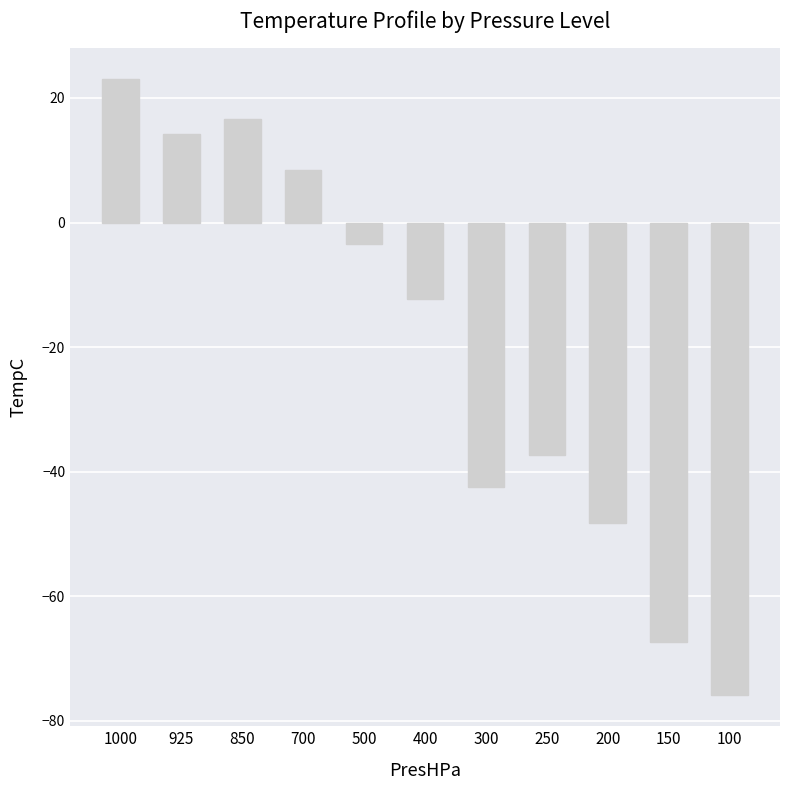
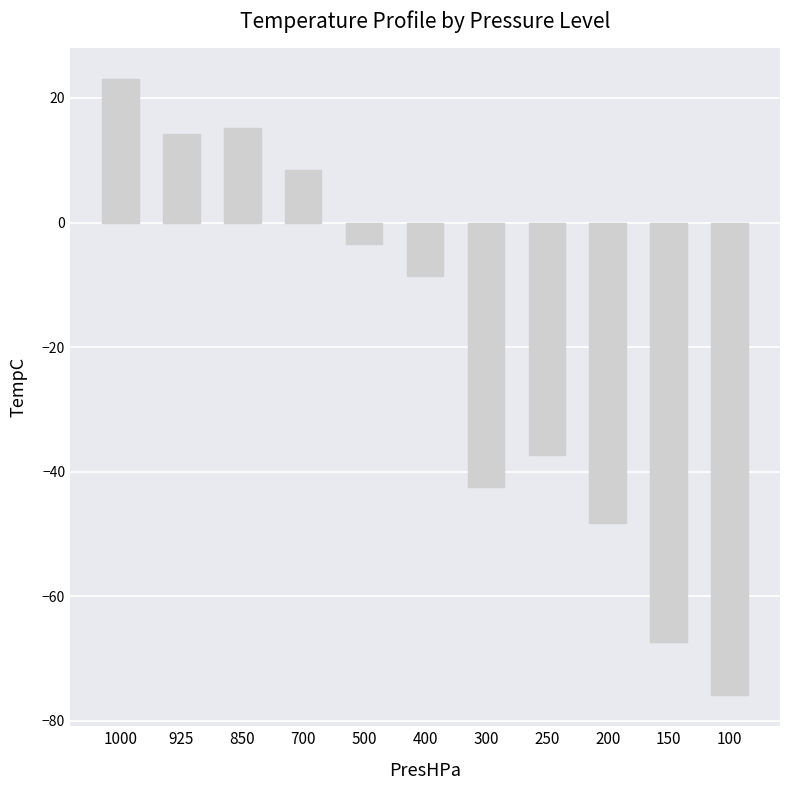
850: 17 -> 15
400: -12 -> -9
